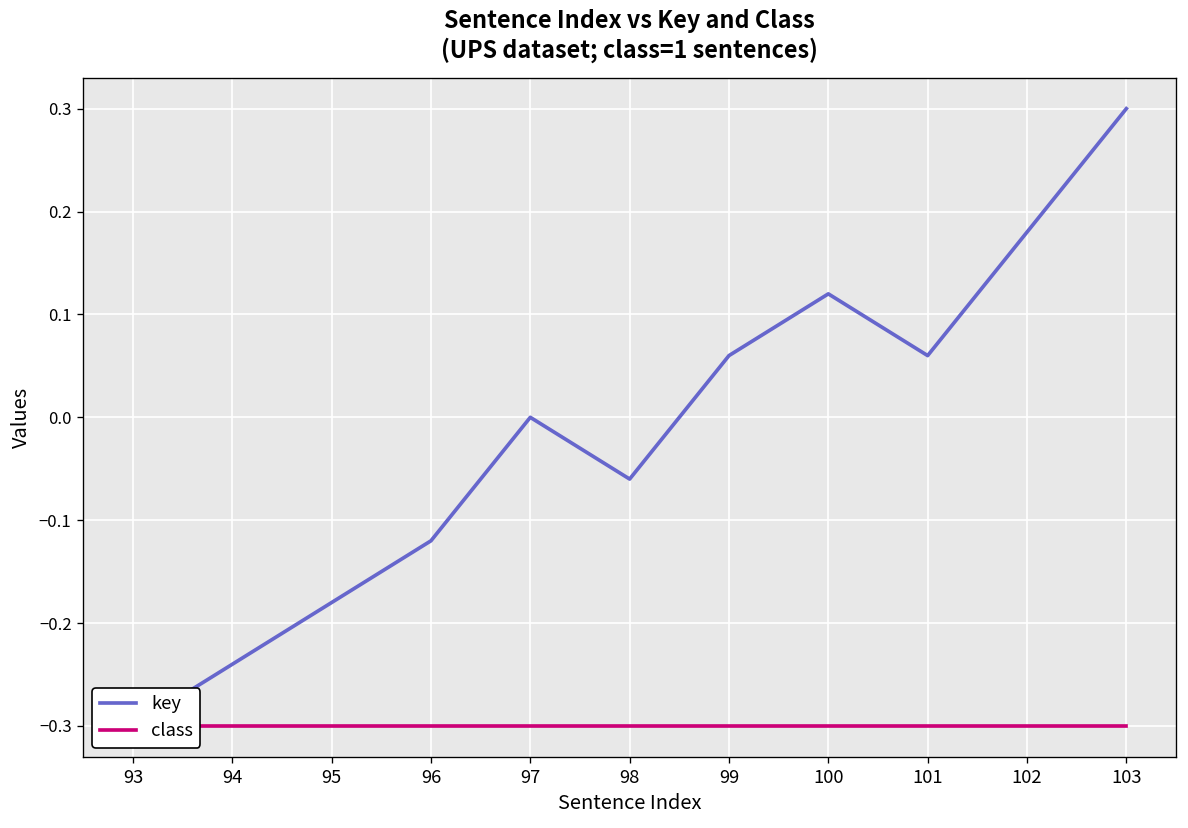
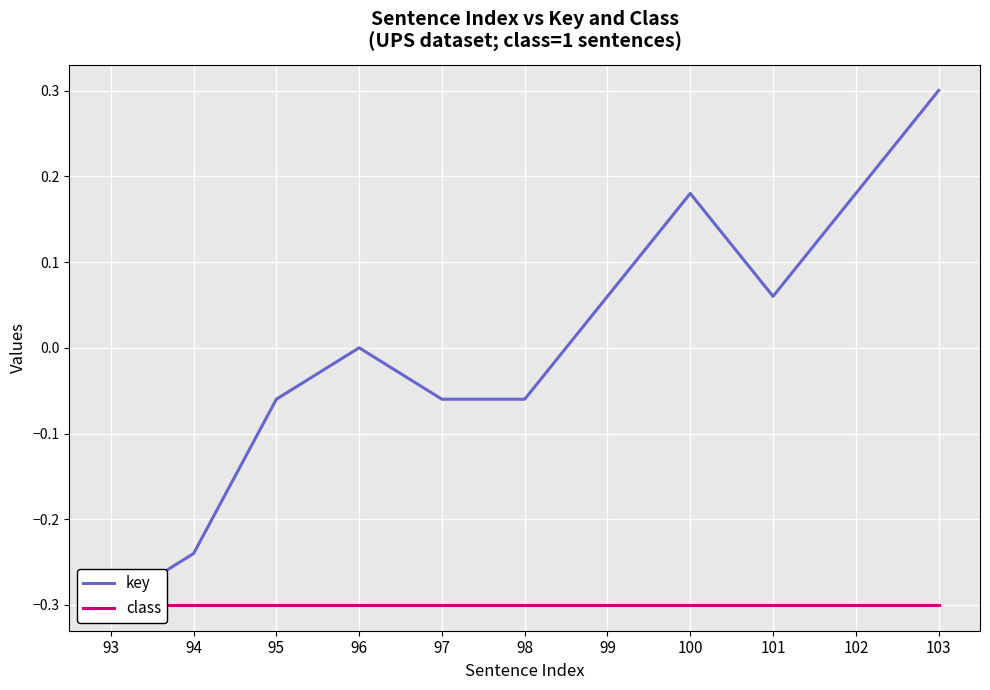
key, 95: -0.18 -> -0.06
key, 96: -0.12 -> 0.00
key, 97: 0.00 -> -0.06
key, 100: 0.12 -> 0.18
